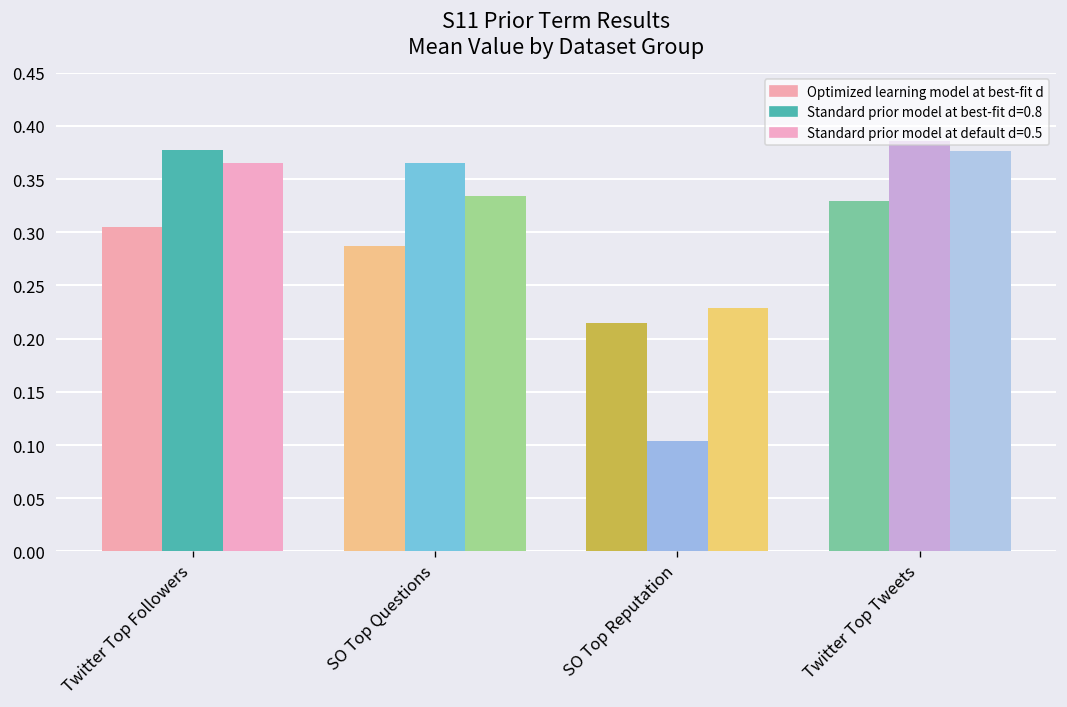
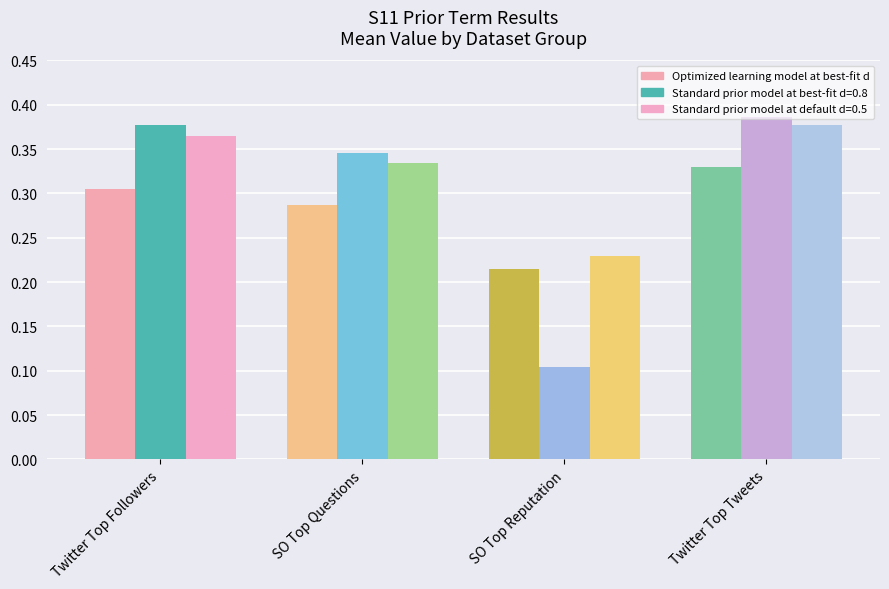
SO Top Questions: 0.36 -> 0.35
